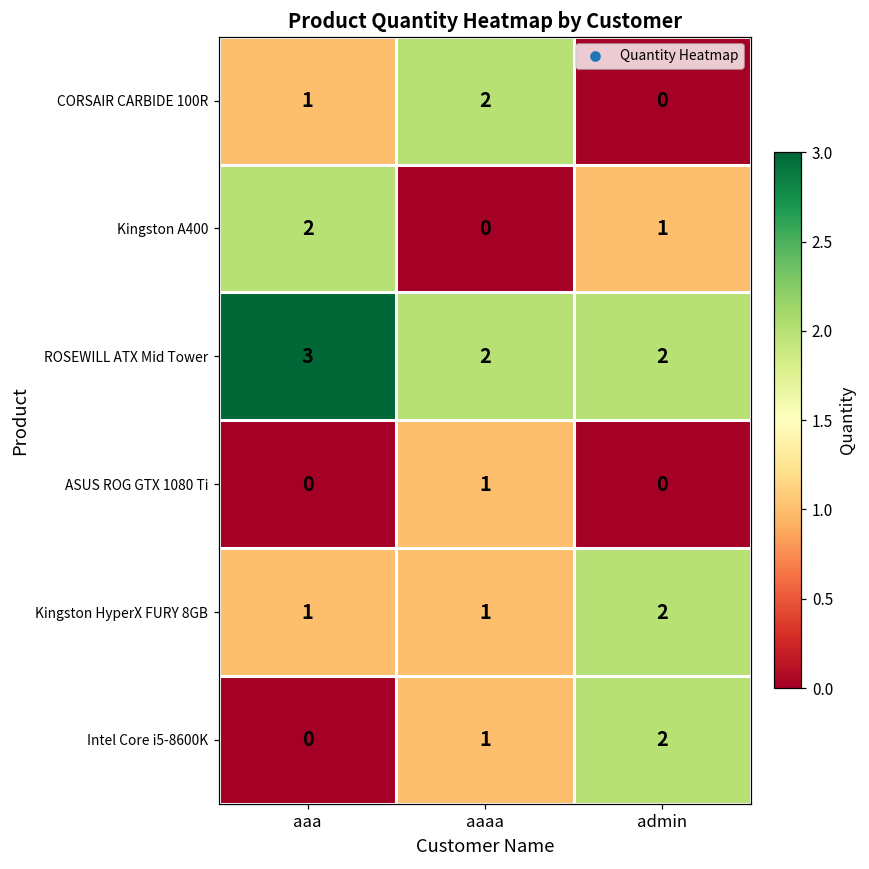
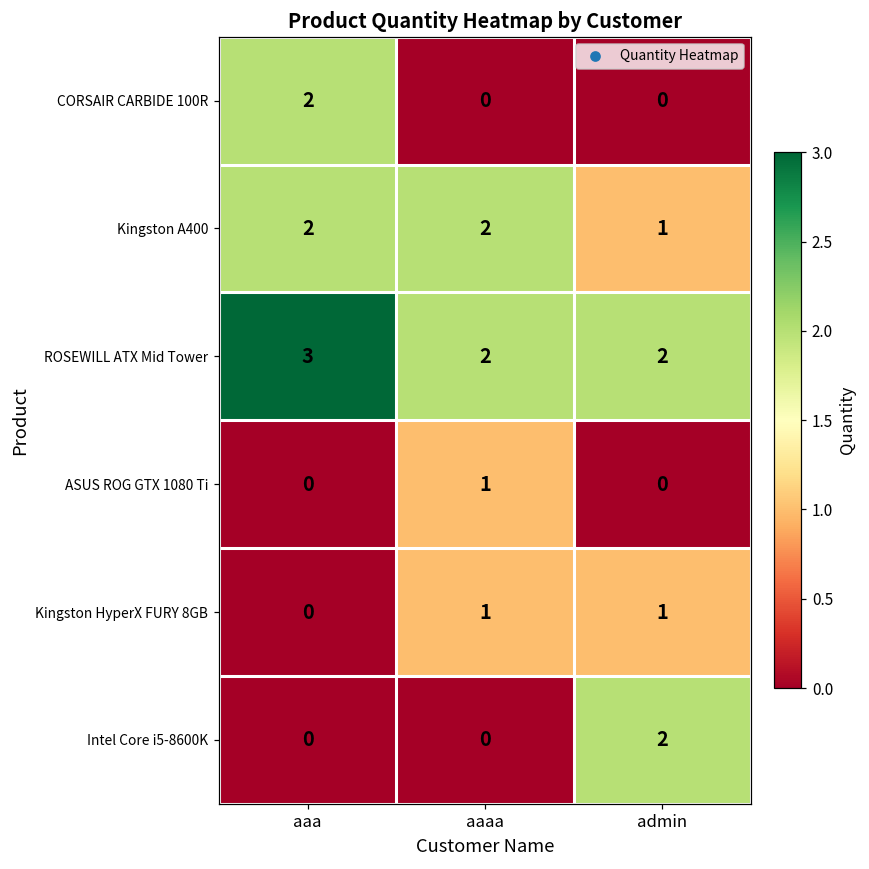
CORSAIR CARBIDE 100R, aaa: 1 -> 2
CORSAIR CARBIDE 100R, aaaa: 2 -> 0
Kingston A400, aaaa: 0 -> 2
Kingston HyperX FURY 8GB, aaa: 1 -> 0
Kingston HyperX FURY 8GB, admin: 2 -> 1
Intel Core i5-8600K, aaaa: 1 -> 0
